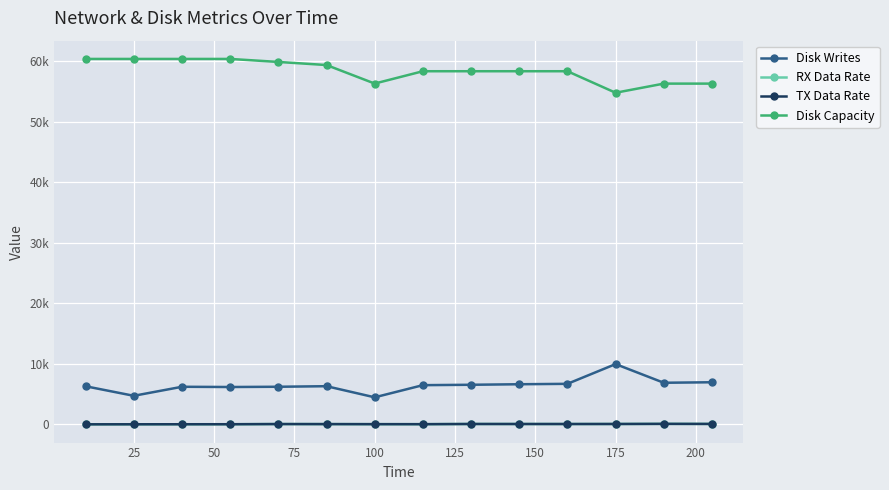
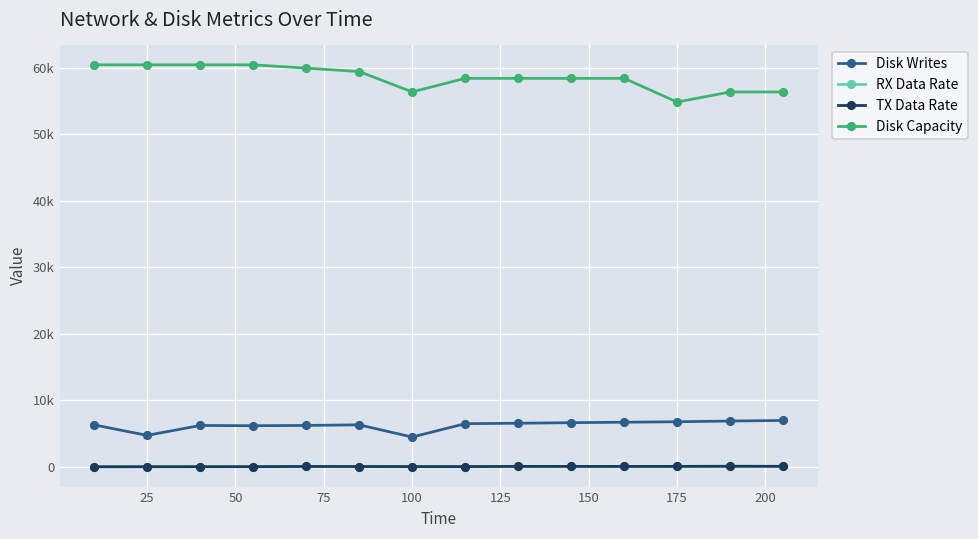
Disk Writes, 175: 10000 -> 7000
